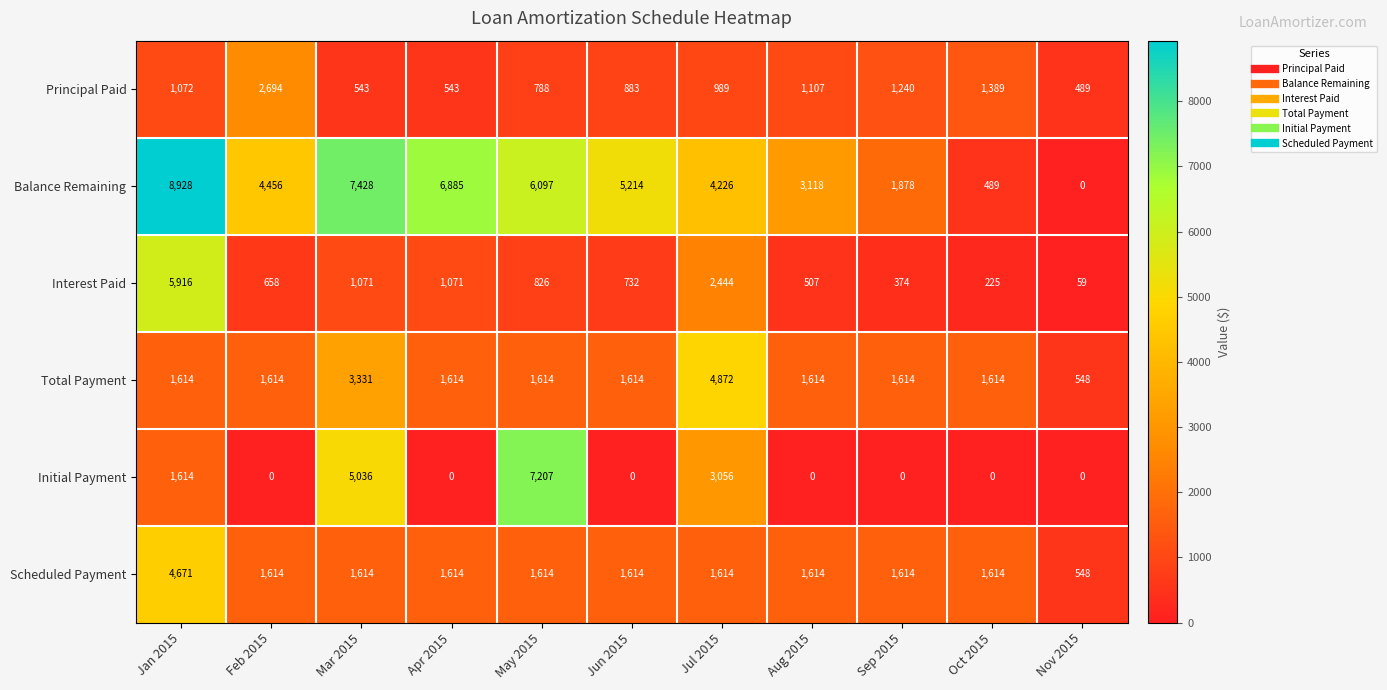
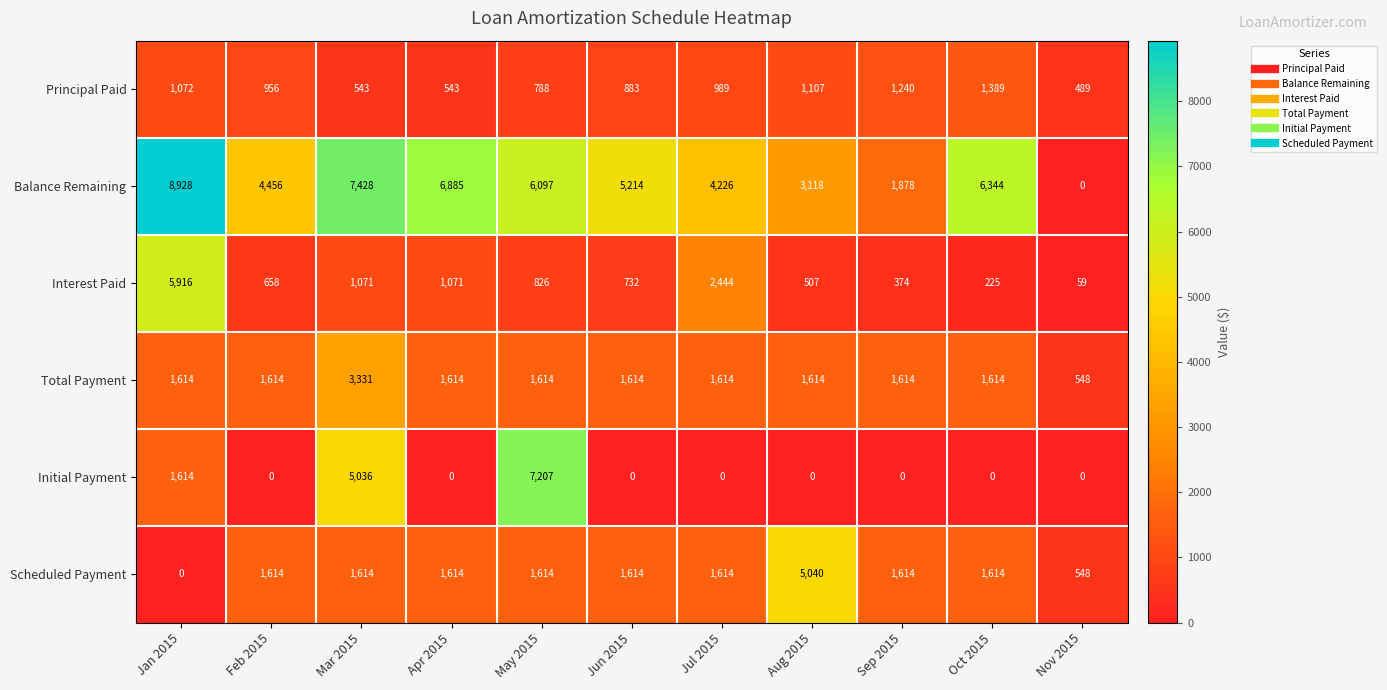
Principal Paid, Feb 2015: 2,694 -> 956
Balance Remaining, Oct 2015: 489 -> 6,344
Total Payment, Jul 2015: 4,872 -> 1,614
Initial Payment, Jul 2015: 3,056 -> 0
Scheduled Payment, Jan 2015: 4,671 -> 0
Scheduled Payment, Aug 2015: 1,614 -> 5,040
